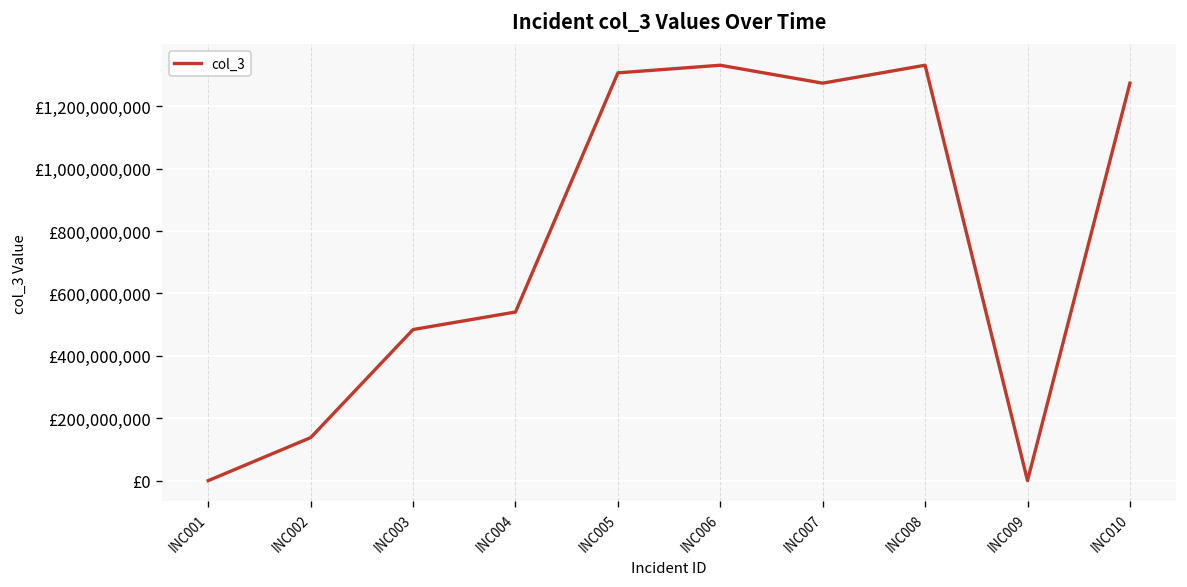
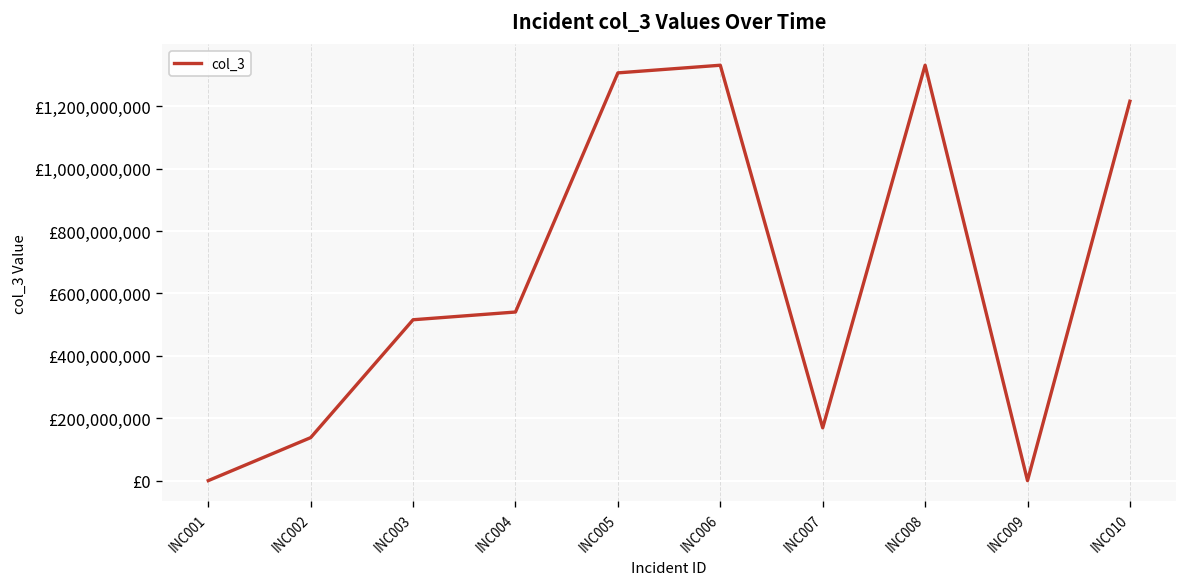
INC003: £480,000,000 -> £520,000,000
INC007: £1,270,000,000 -> £170,000,000
INC010: £1,270,000,000 -> £1,220,000,000
